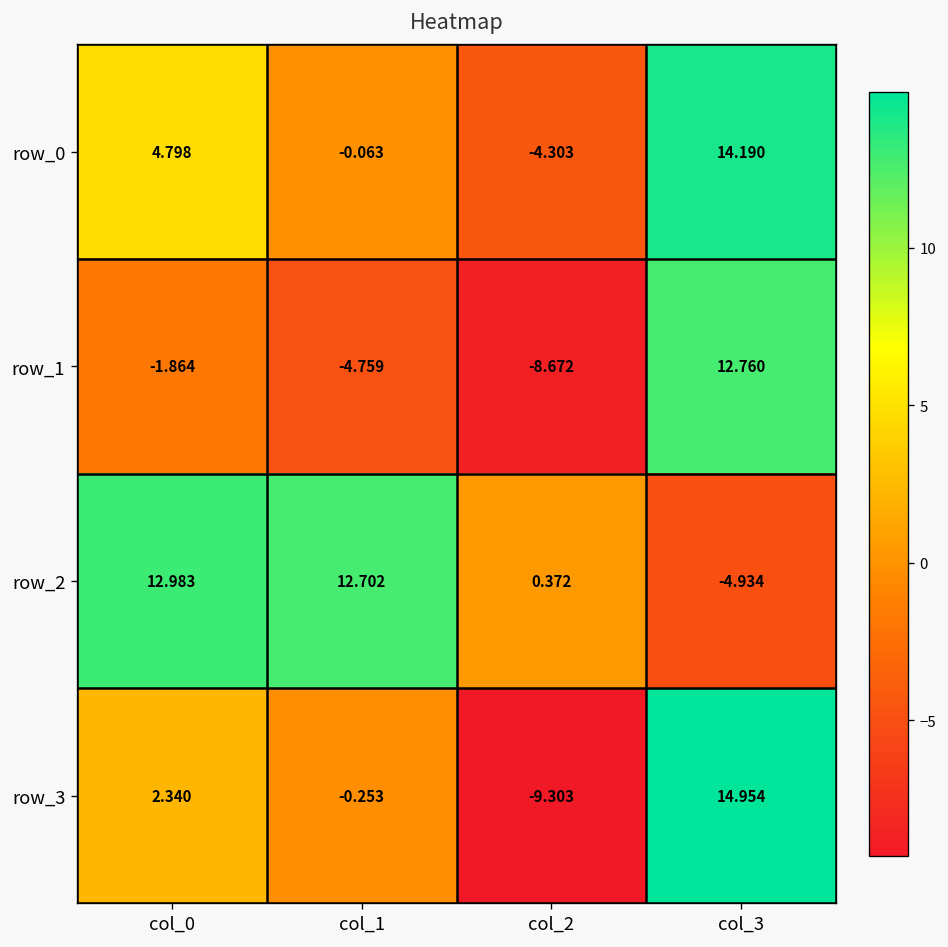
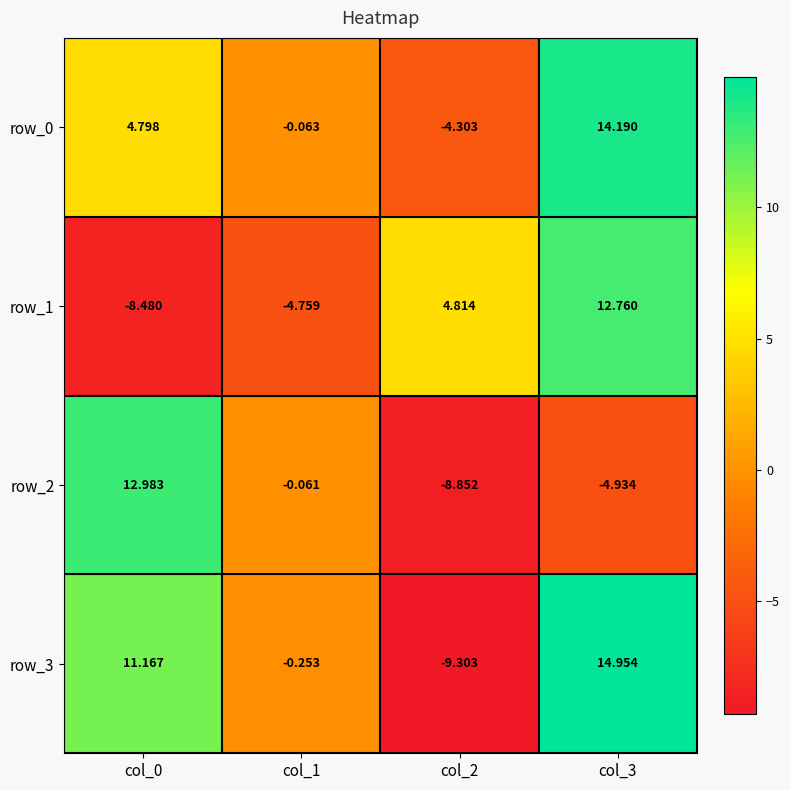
row_1, col_0: -1.864 -> -8.480
row_1, col_2: -8.672 -> 4.814
row_2, col_1: 12.702 -> -0.061
row_2, col_2: 0.372 -> -8.852
row_3, col_0: 2.340 -> 11.167
